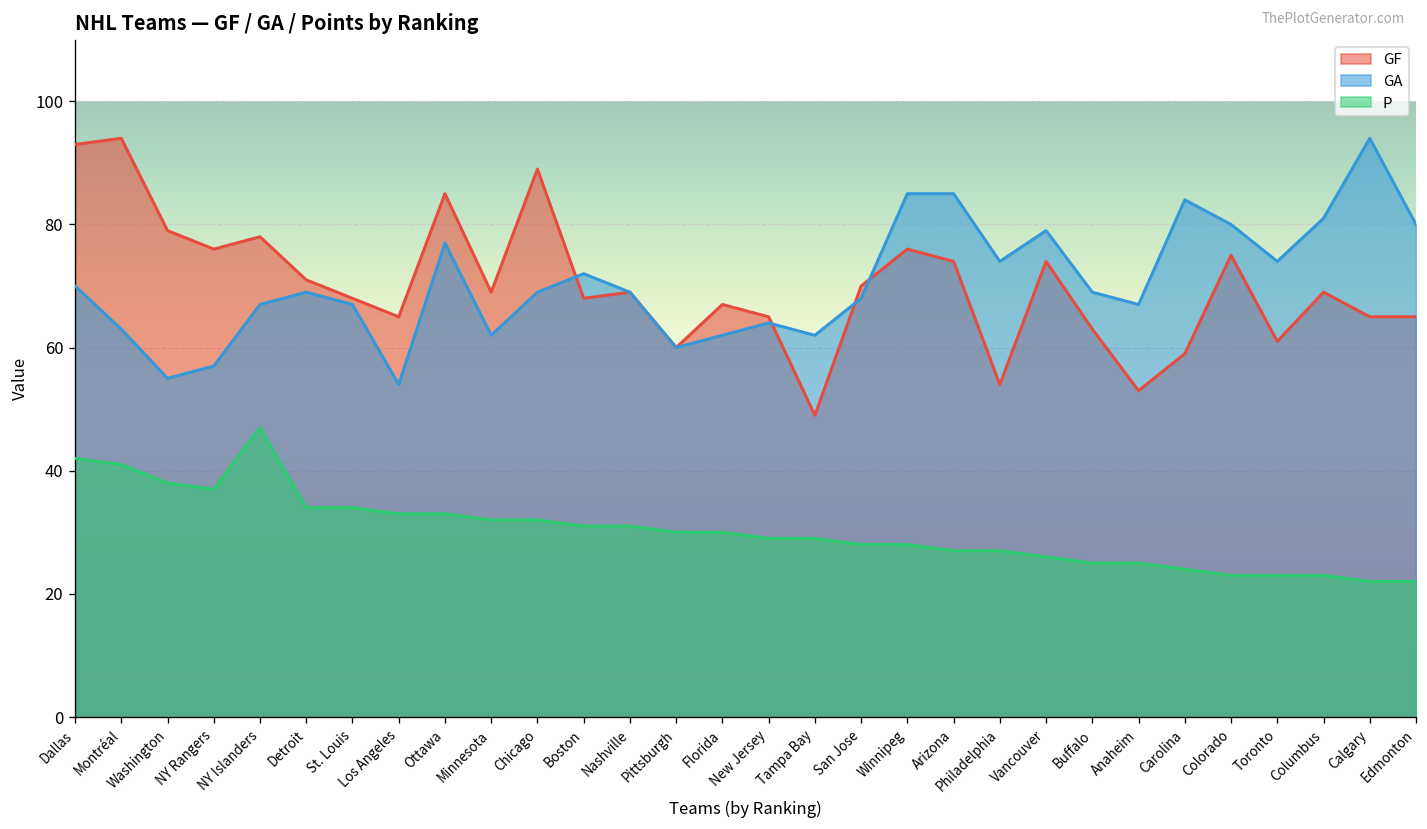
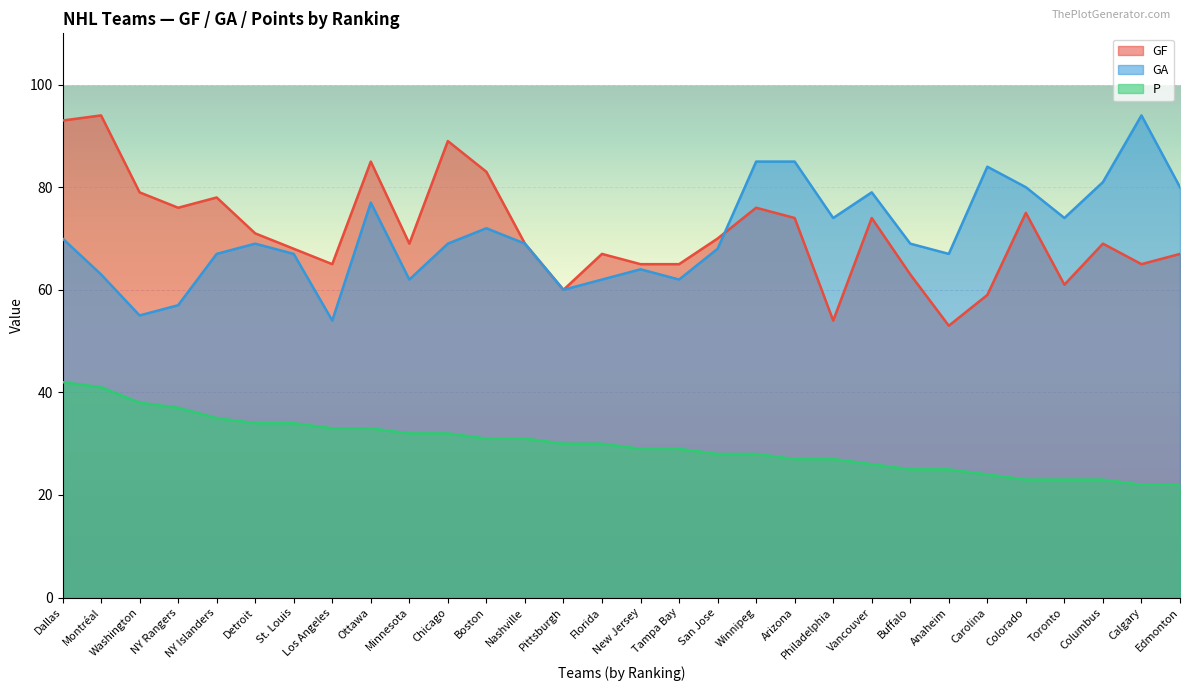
P, NY Islanders: 47 -> 35
GF, Boston: 68 -> 83
GF, Tampa Bay: 49 -> 65
GF, Edmonton: 65 -> 67
